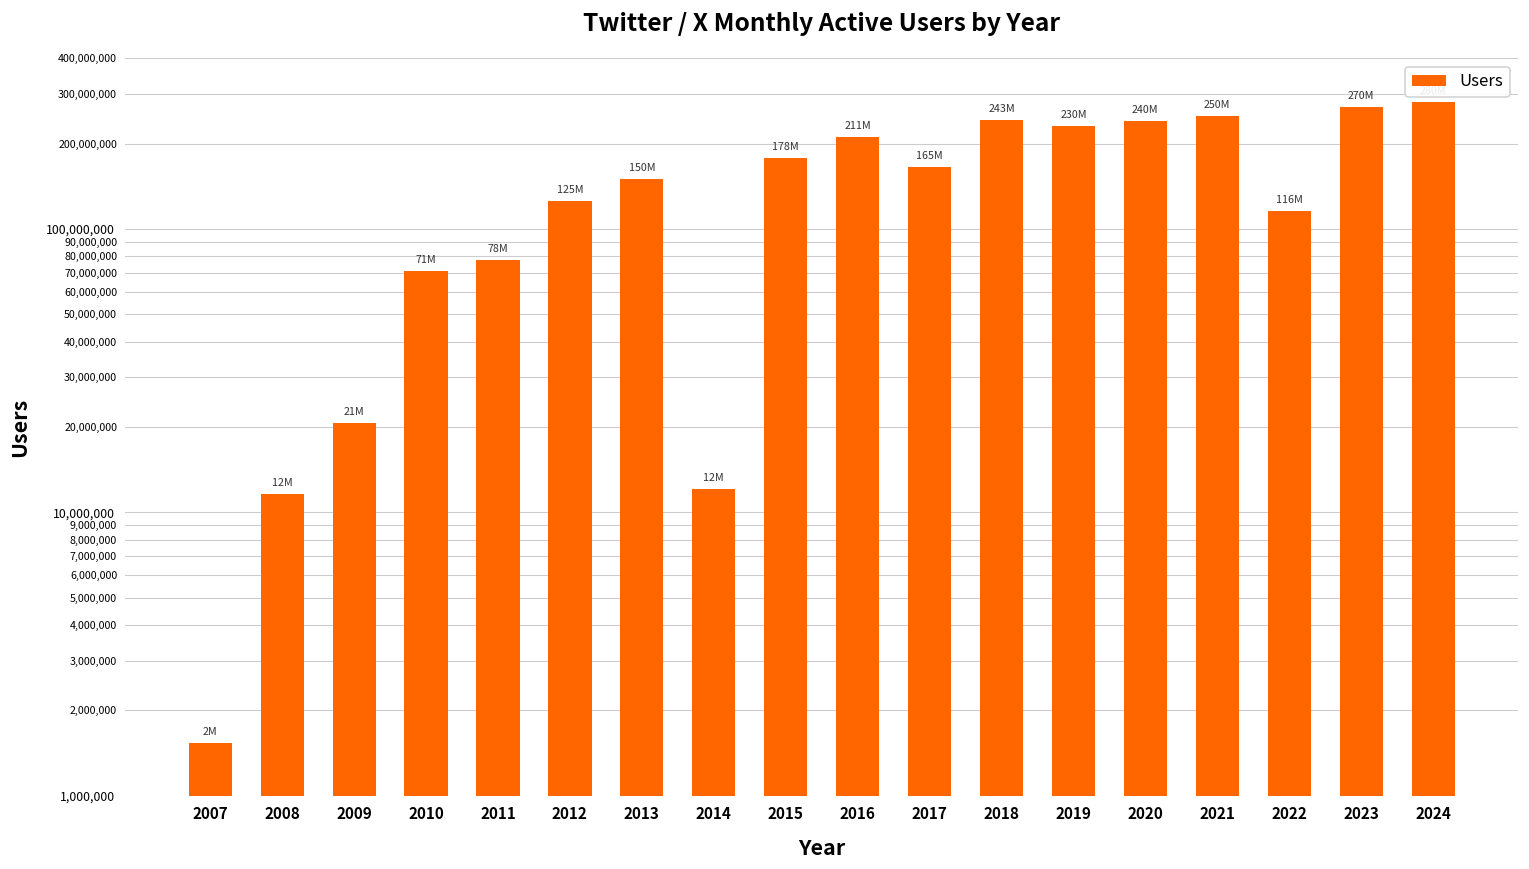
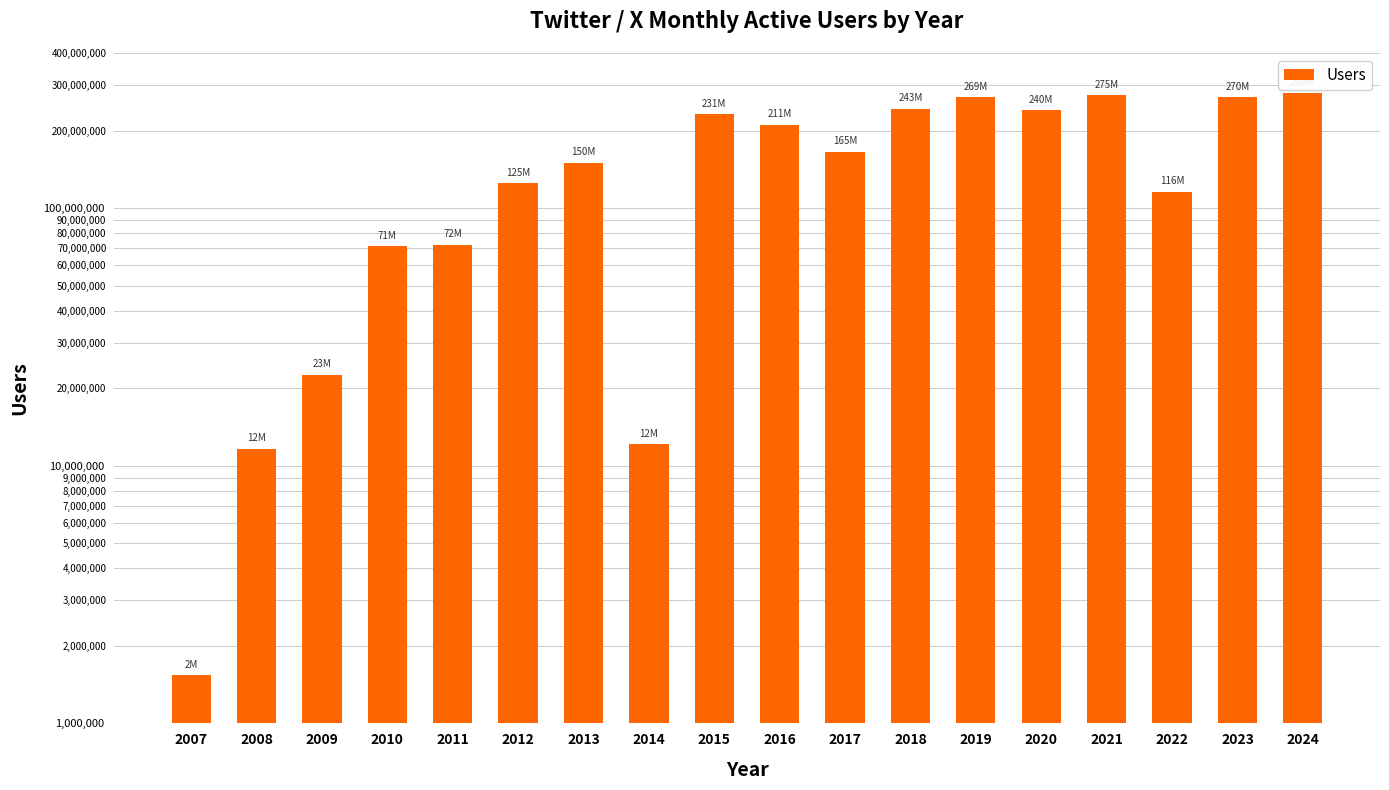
2009: 21M -> 23M
2011: 78M -> 72M
2015: 178M -> 231M
2019: 230M -> 269M
2021: 250M -> 275M
